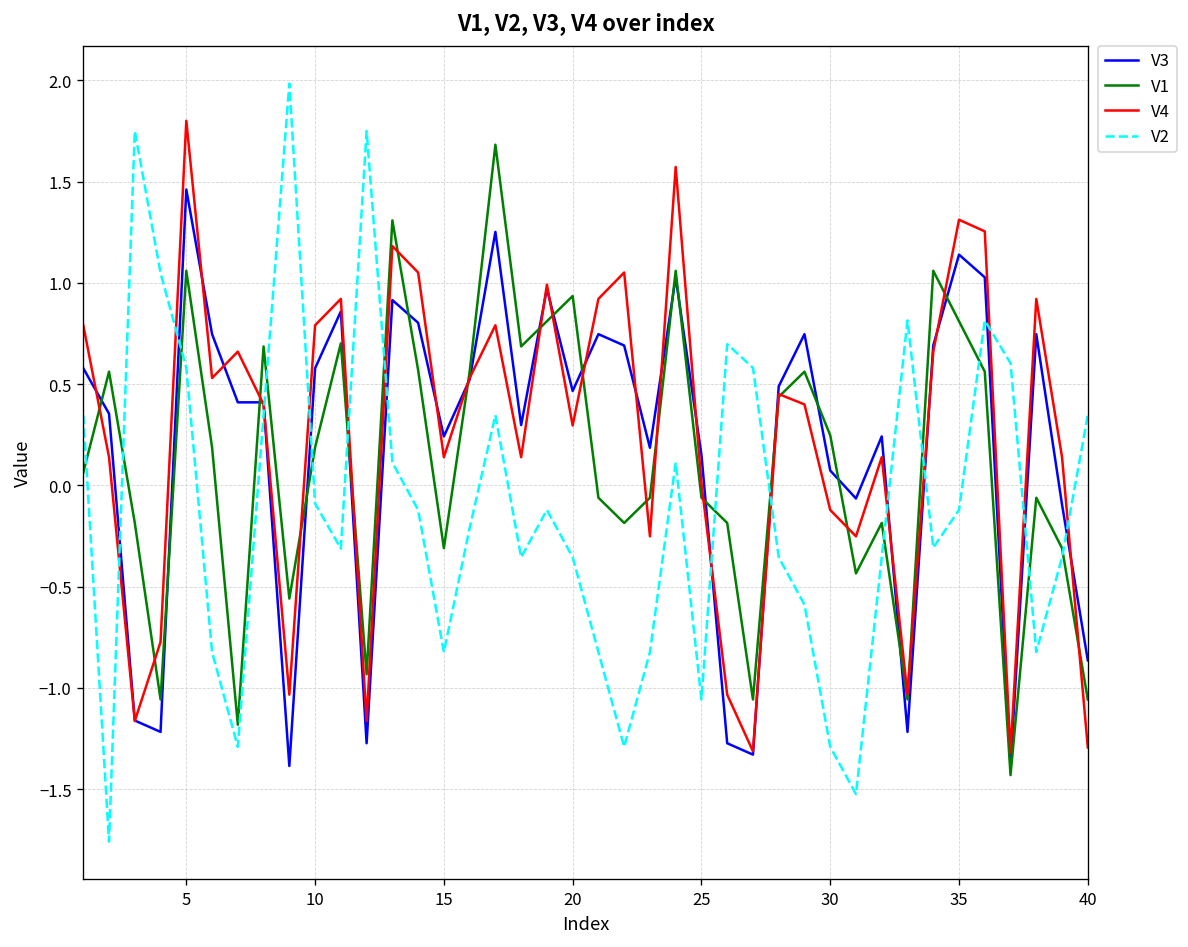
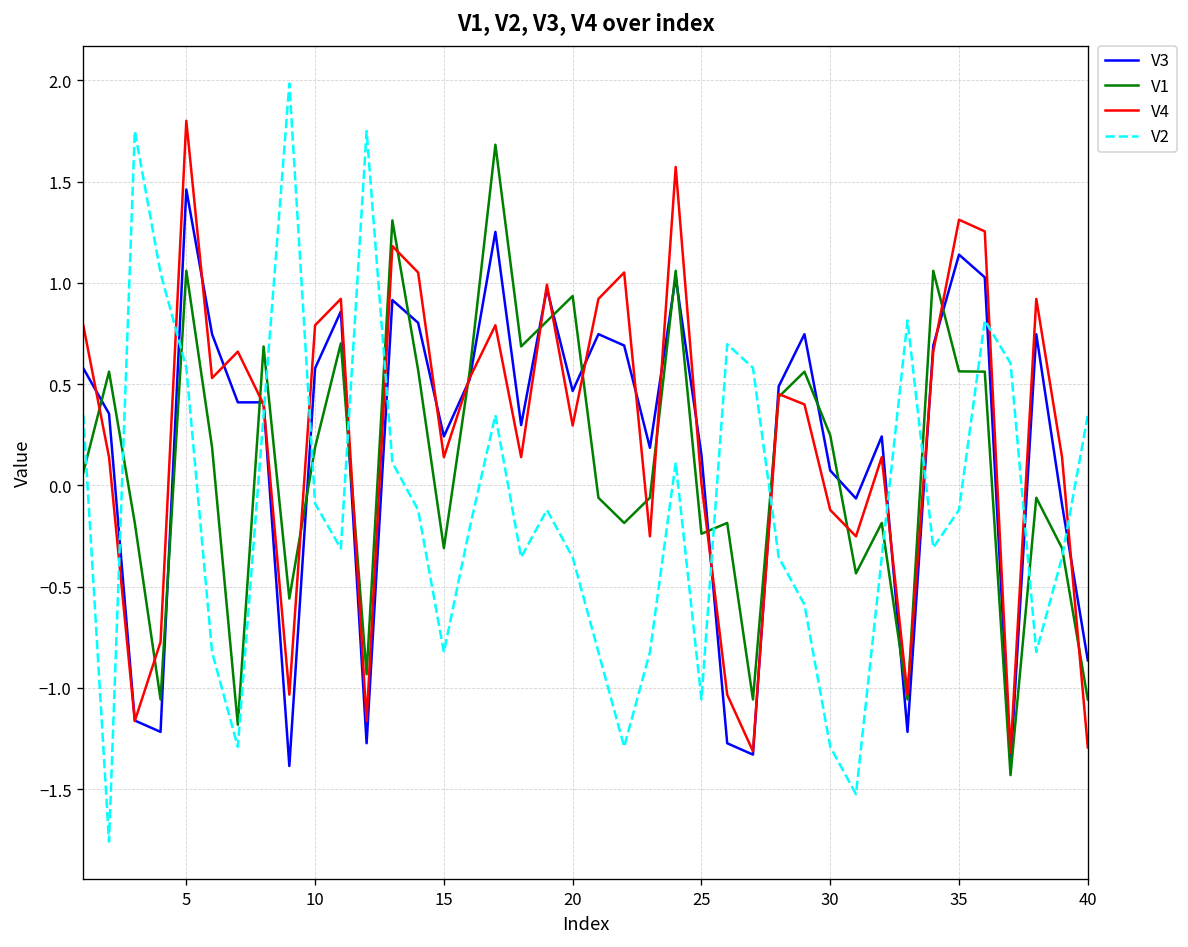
V1, 25: -0.06 -> -0.24
V1, 35: 0.81 -> 0.56
